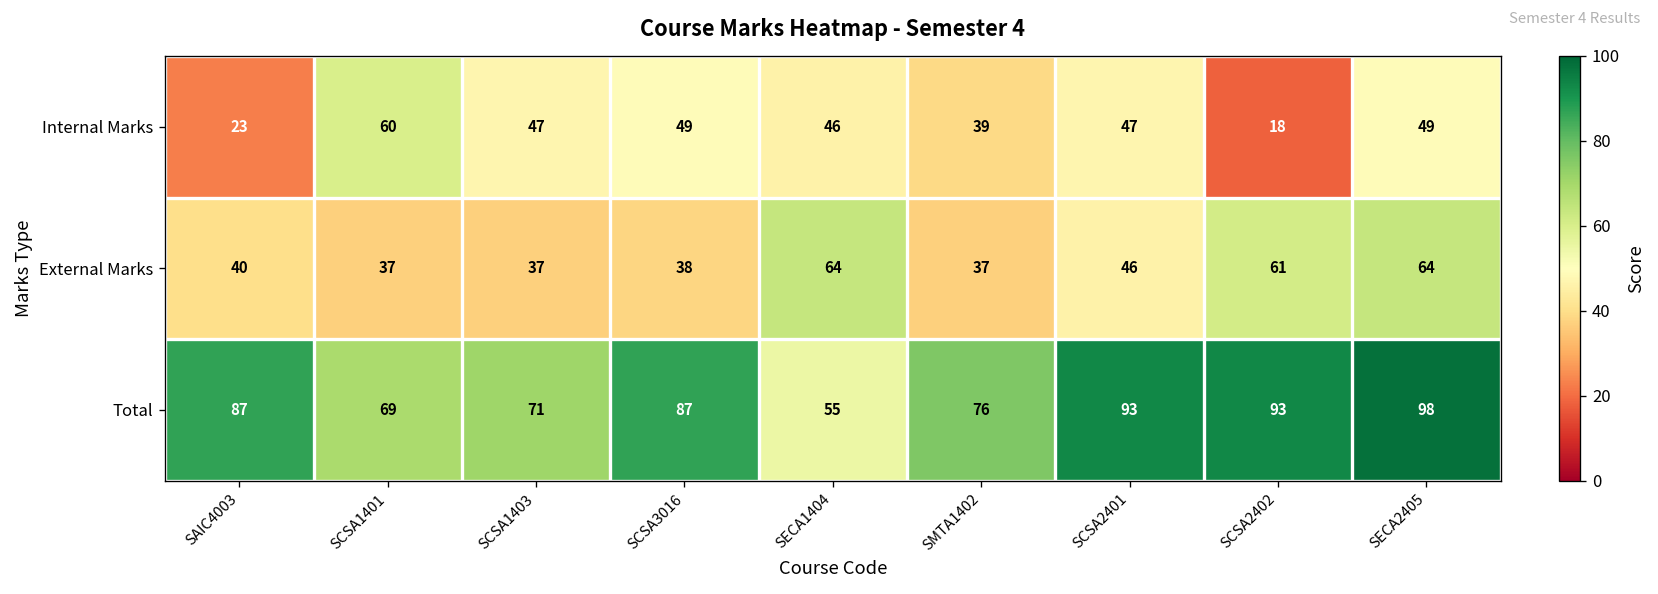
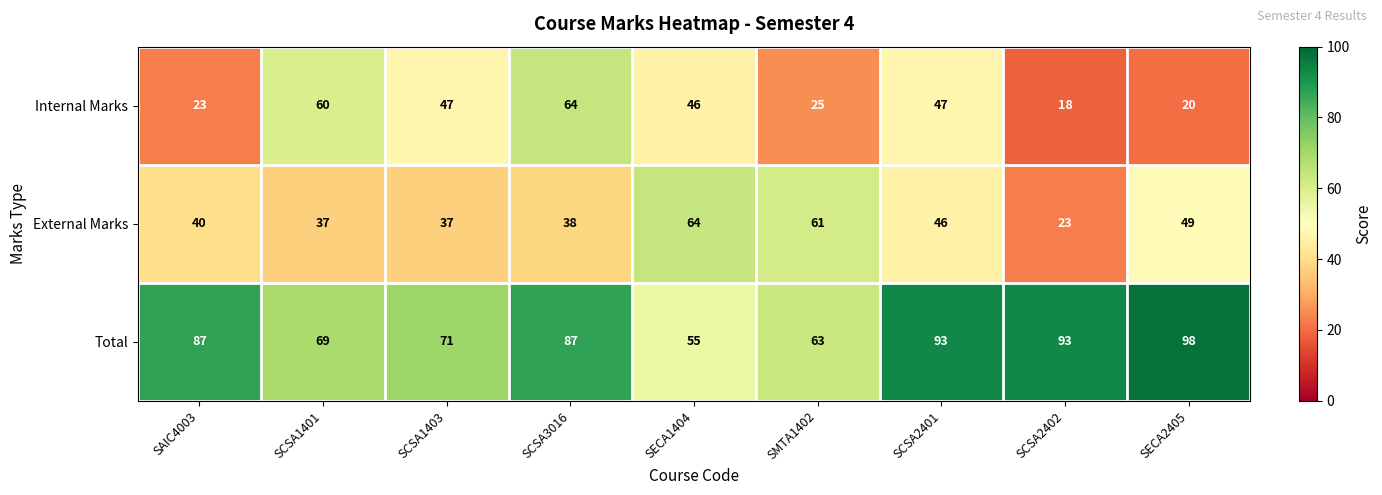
Internal Marks, SCSA3016: 49 -> 64
Internal Marks, SMTA1402: 39 -> 25
Internal Marks, SECA2405: 49 -> 20
External Marks, SMTA1402: 37 -> 61
External Marks, SCSA2402: 61 -> 23
External Marks, SECA2405: 64 -> 49
Total, SMTA1402: 76 -> 63
